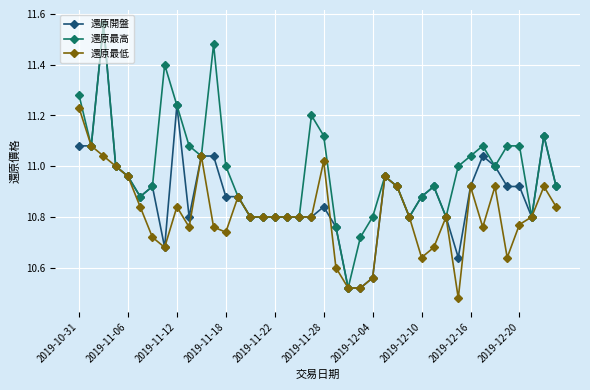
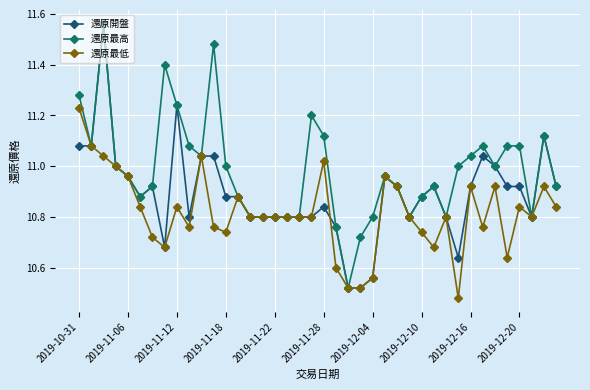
還原最低, 2019-12-10: 10.64 -> 10.74
還原最低, 2019-12-20: 10.77 -> 10.84
